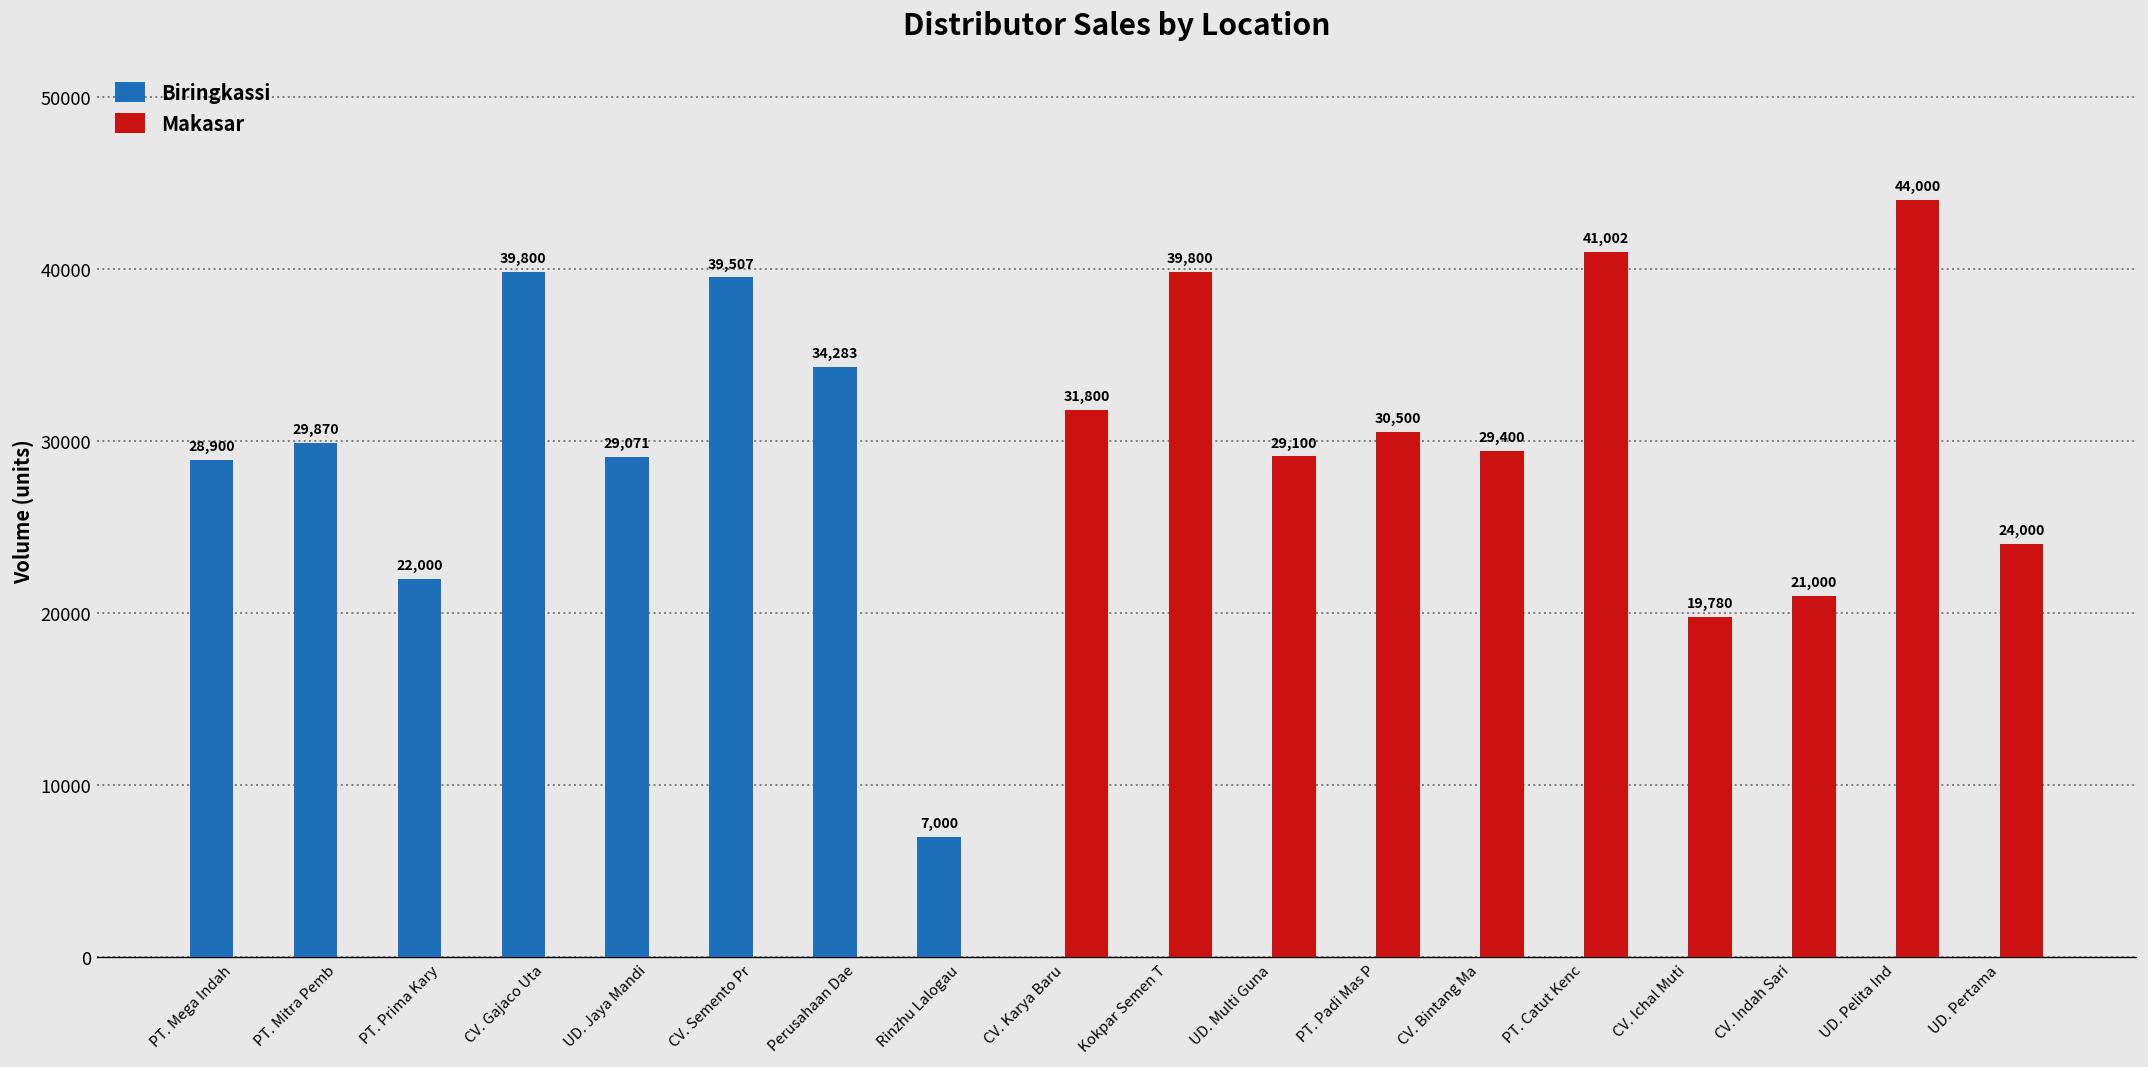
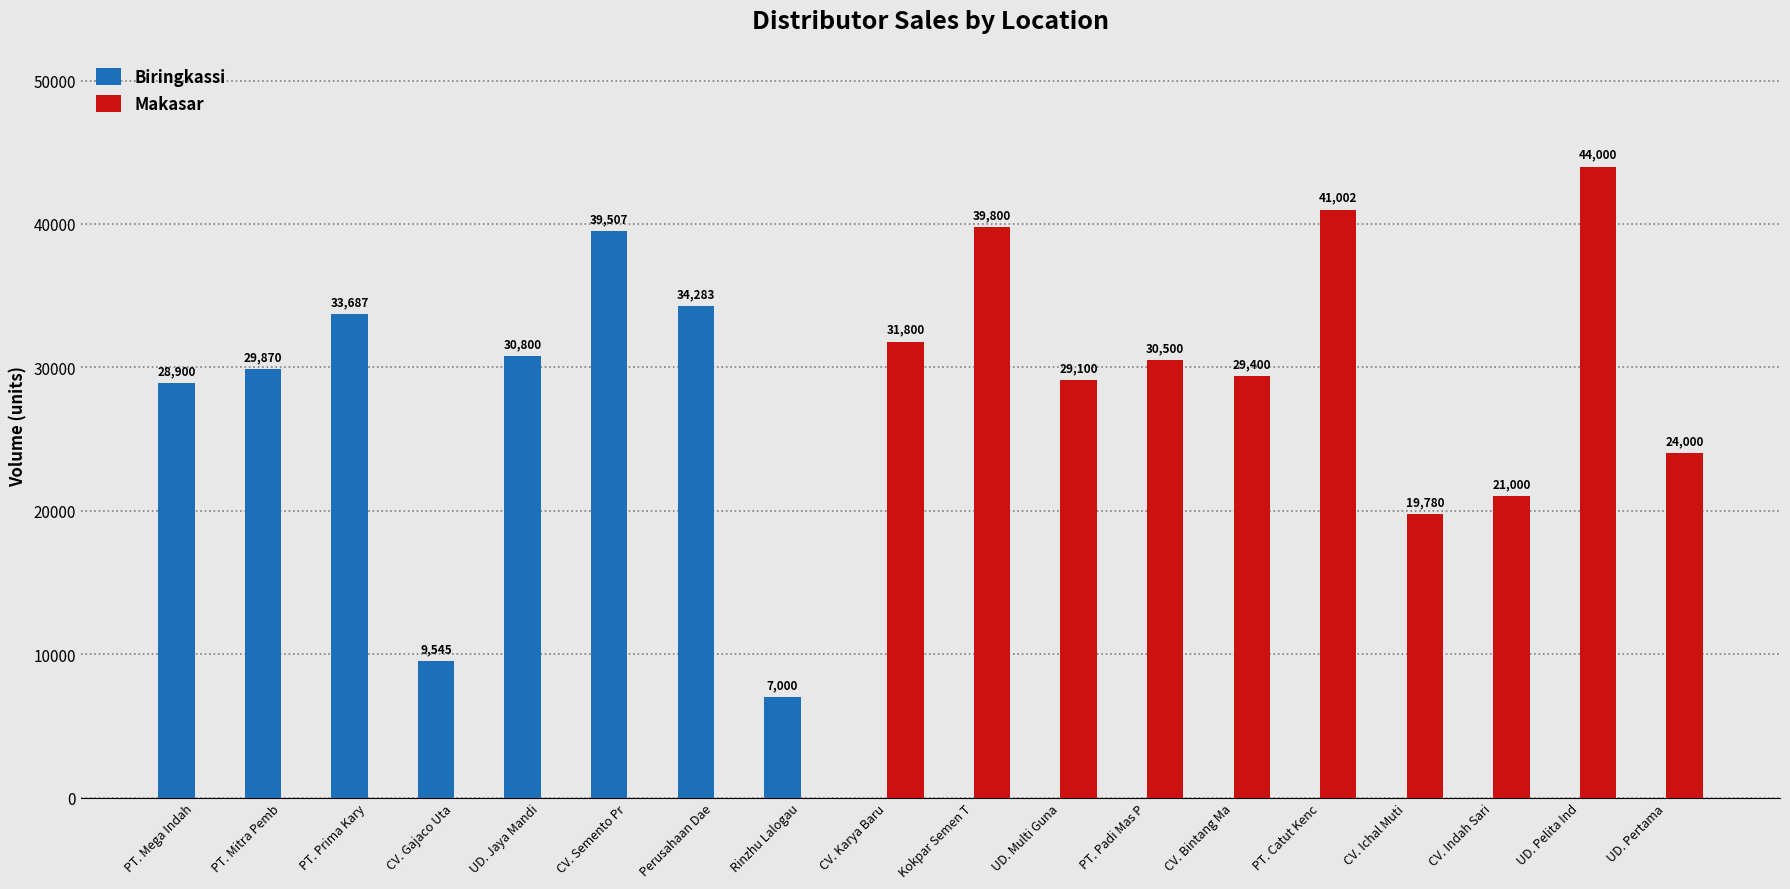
Biringkassi, PT. Prima Kary: 22,000 -> 33,687
Biringkassi, CV. Gajaco Uta: 39,800 -> 9,545
Biringkassi, UD. Jaya Mandi: 29,071 -> 30,800
